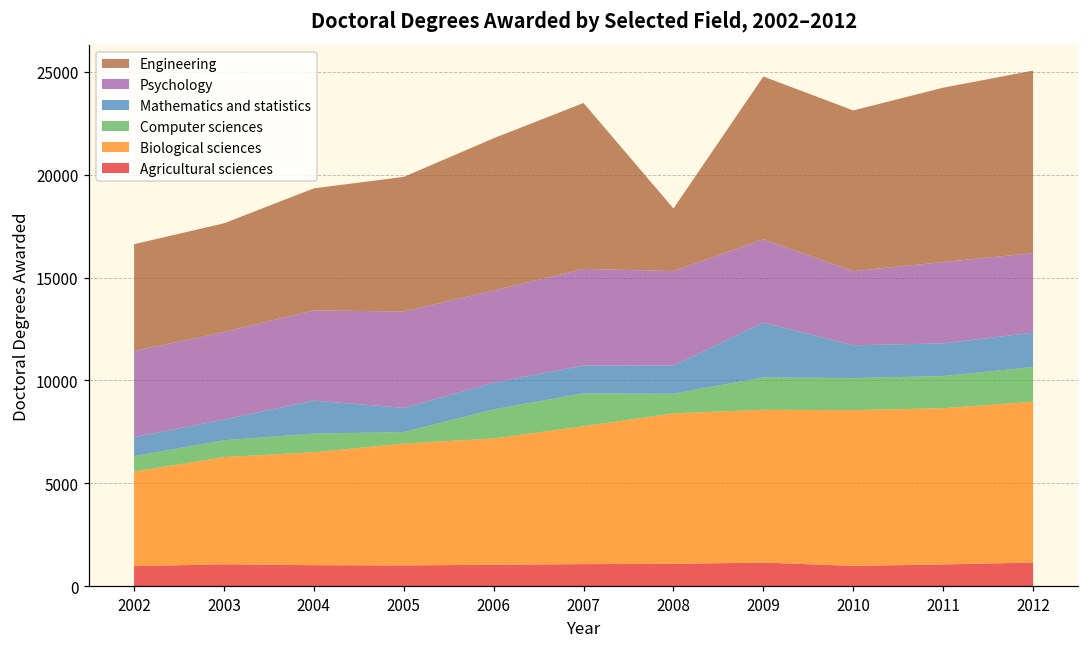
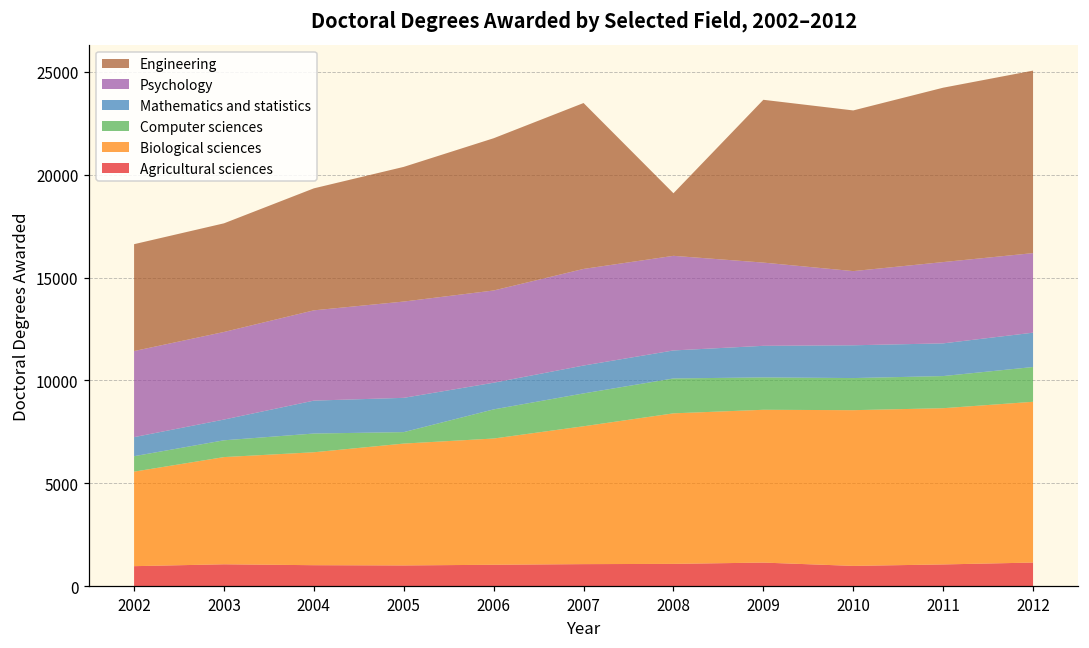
Mathematics and statistics, 2005: 1200 -> 1700
Computer sciences, 2008: 1000 -> 1700
Mathematics and statistics, 2009: 2700 -> 1500
